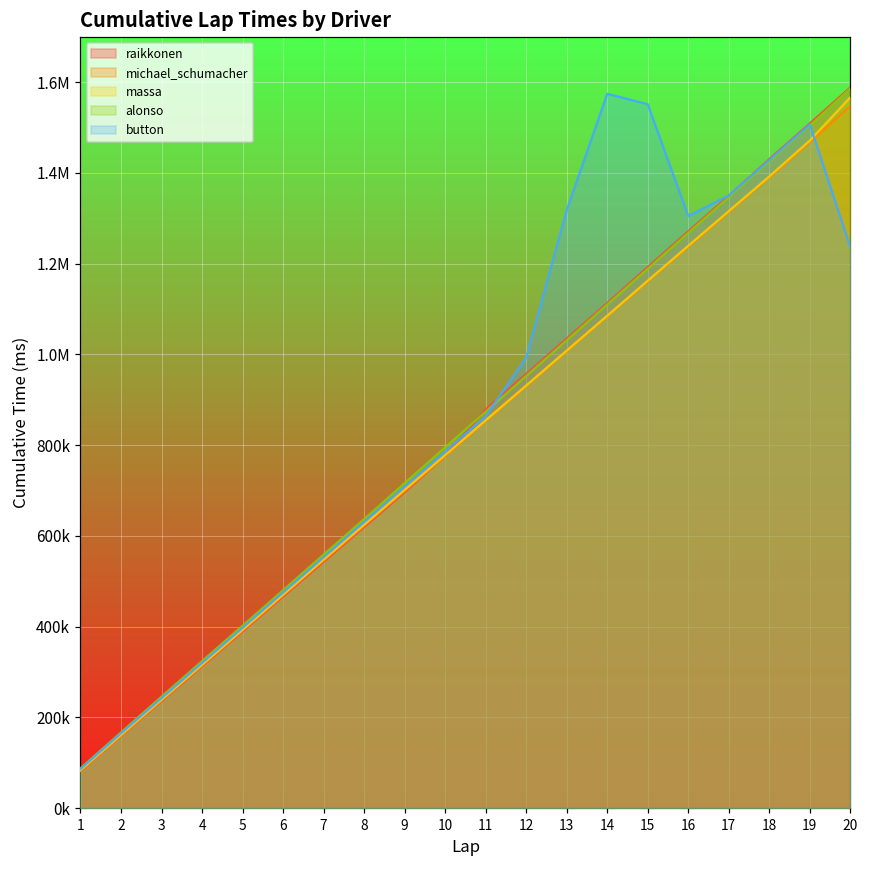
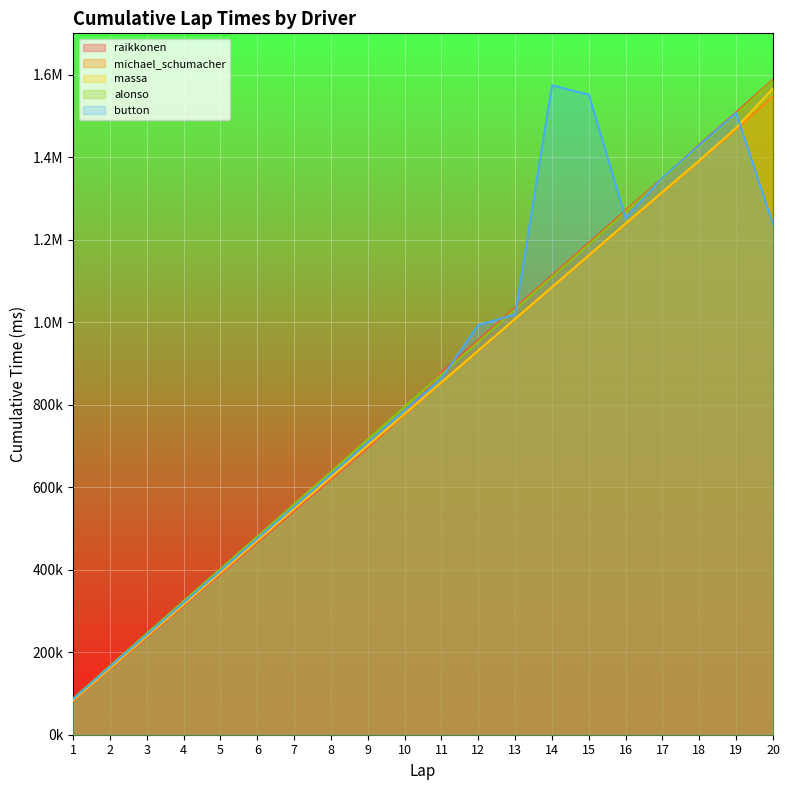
button, 13: 1320000 -> 1020000
button, 16: 1300000 -> 1250000
